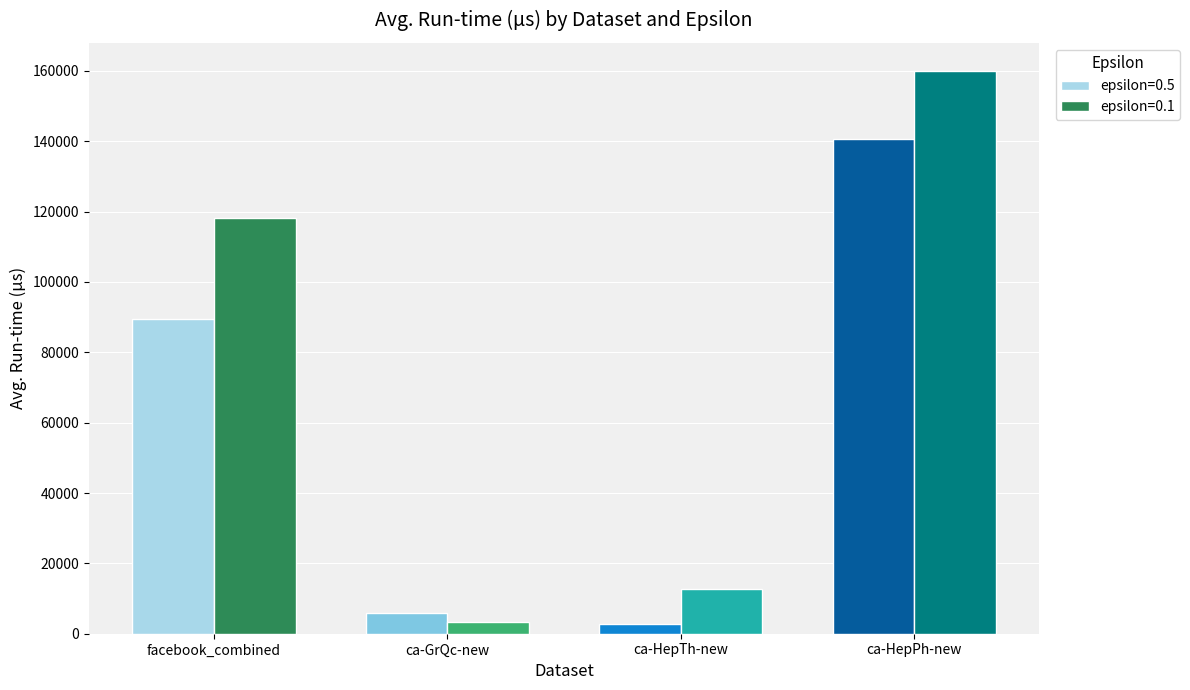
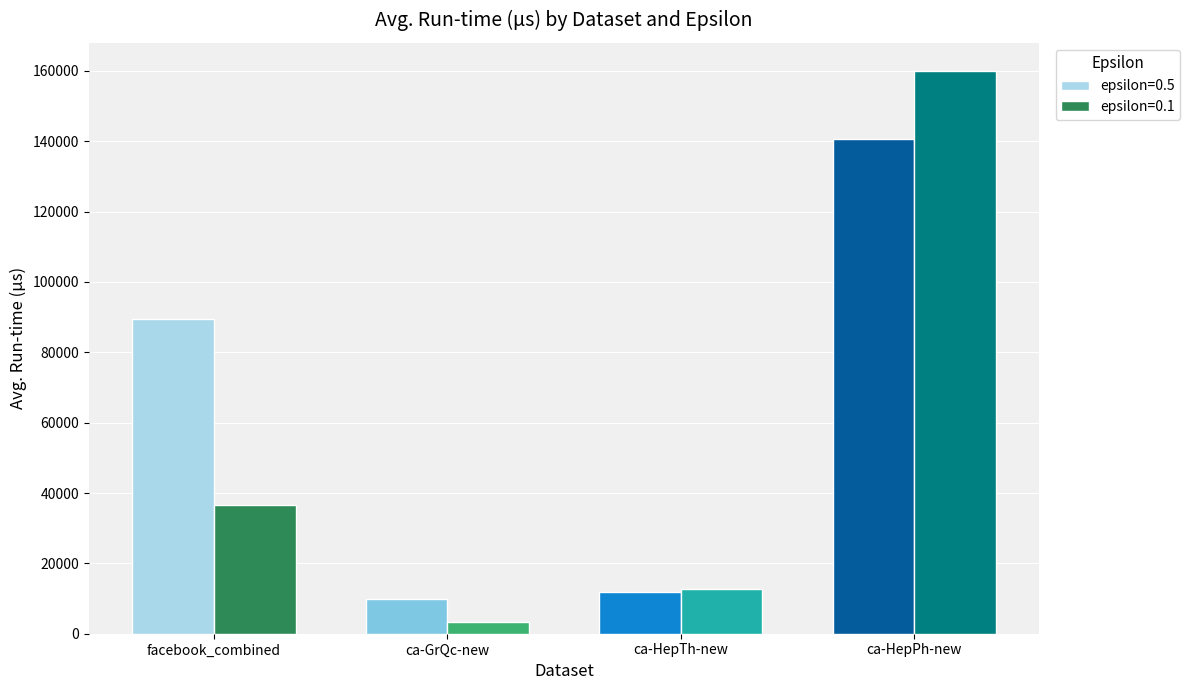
epsilon=0.1, facebook_combined: 118000 -> 36000
epsilon=0.5, ca-GrQc-new: 6000 -> 10000
epsilon=0.5, ca-HepTh-new: 3000 -> 12000
